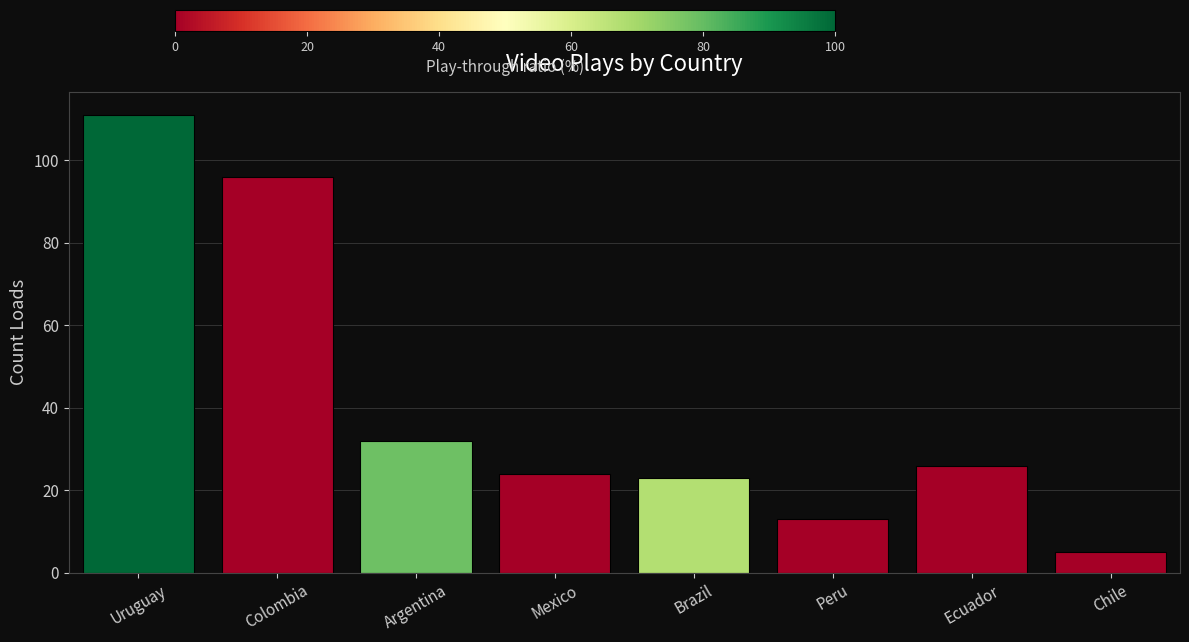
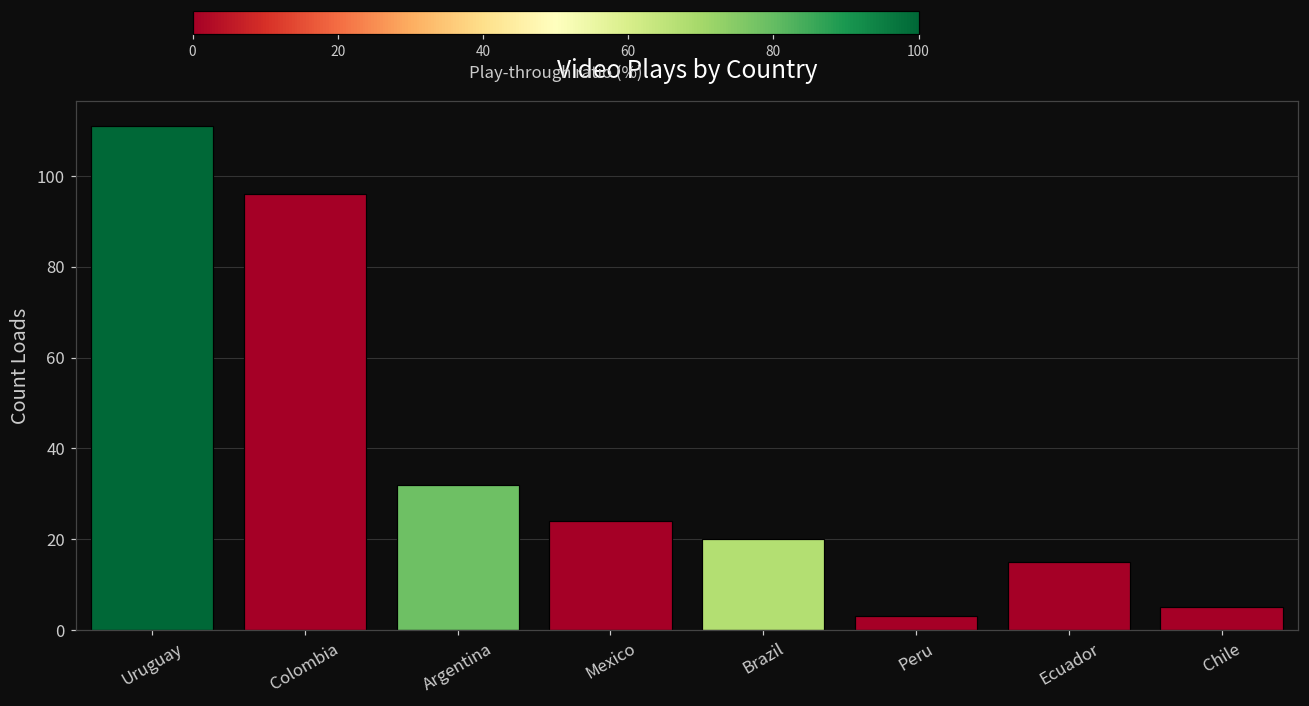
Brazil: 23 -> 20
Peru: 13 -> 3
Ecuador: 26 -> 15
